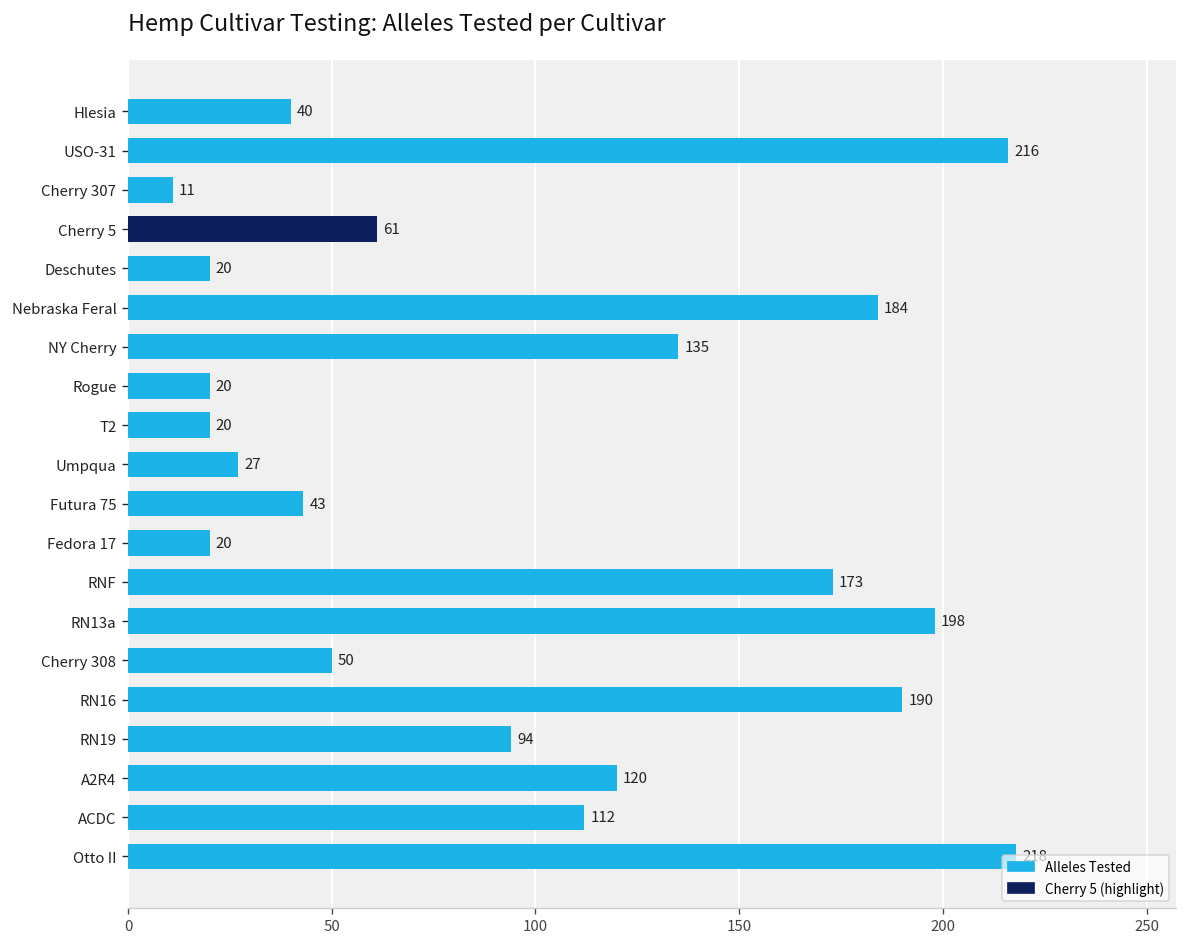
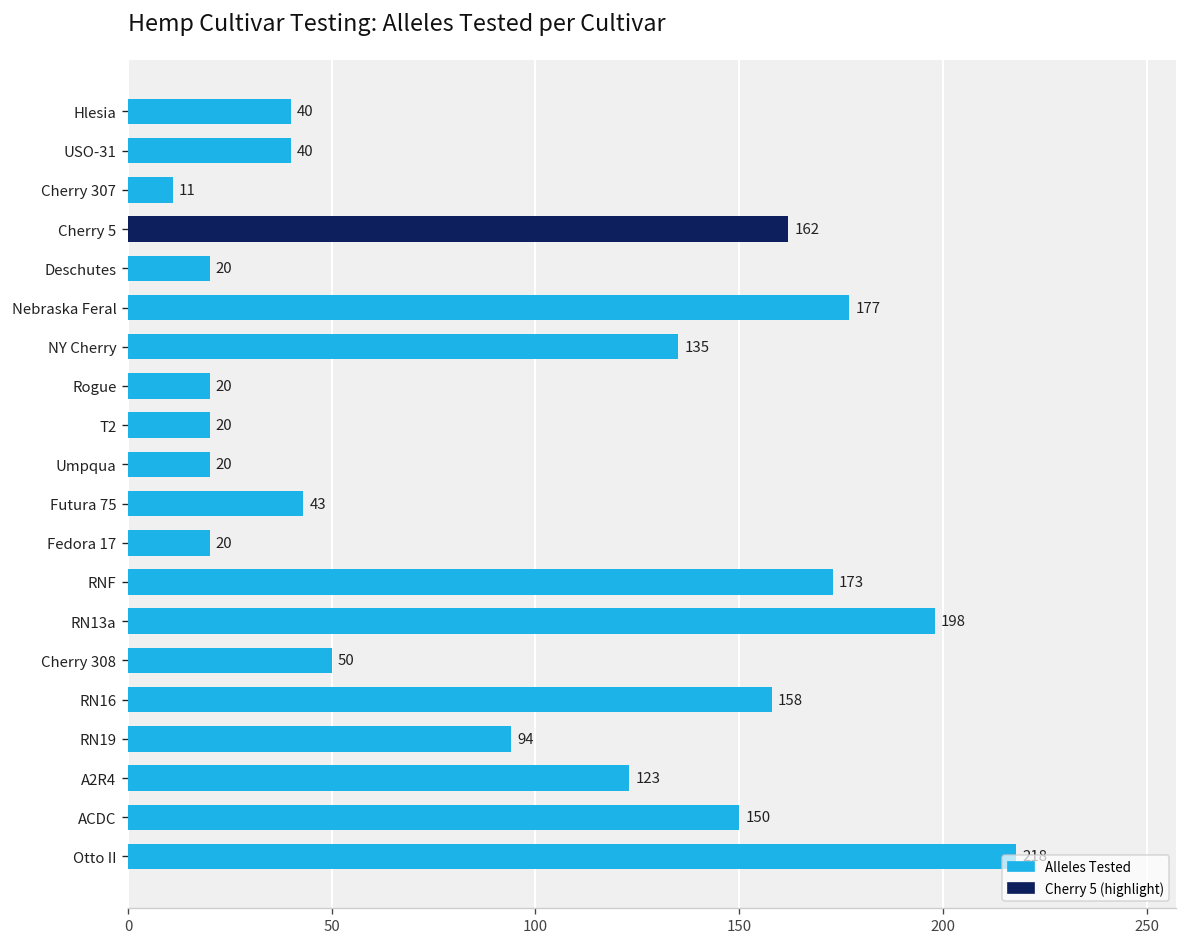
USO-31: 216 -> 40
Cherry 5: 61 -> 162
Nebraska Feral: 184 -> 177
Umpqua: 27 -> 20
RN16: 190 -> 158
A2R4: 120 -> 123
ACDC: 112 -> 150
